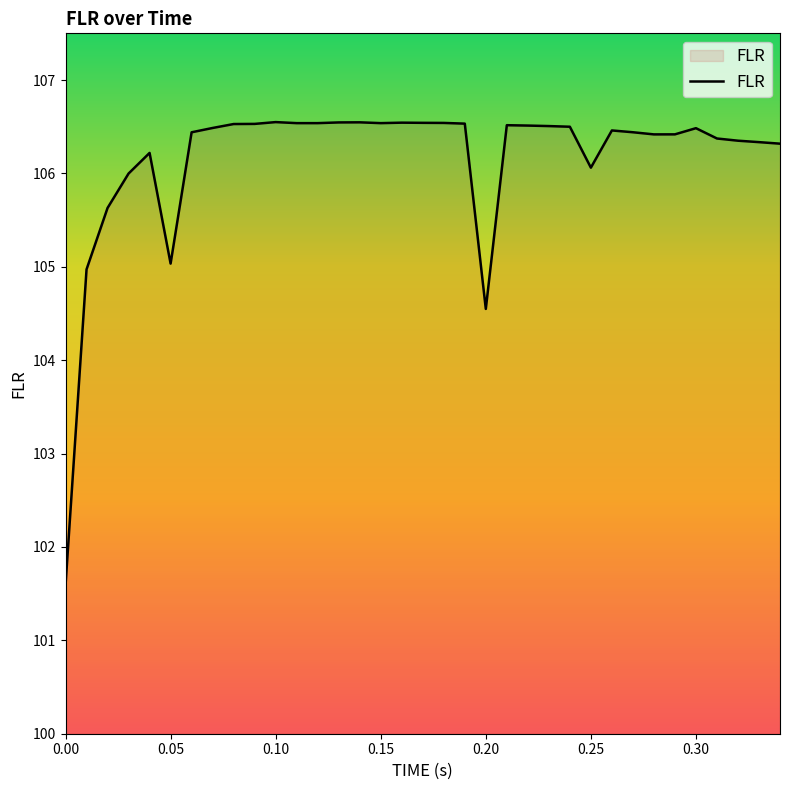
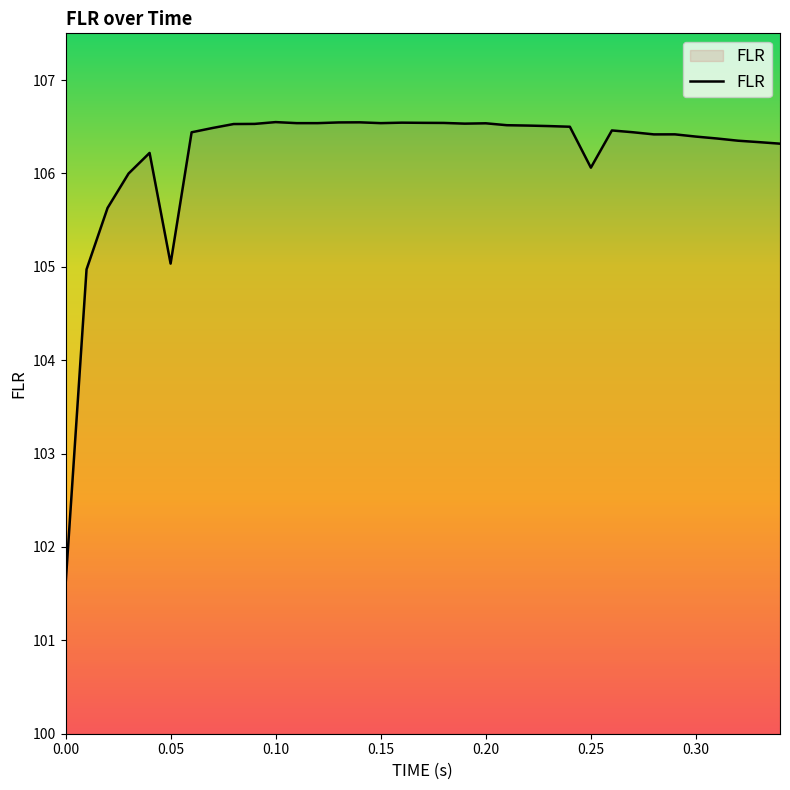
0.20: 104.5 -> 106.5
0.30: 106.5 -> 106.4
